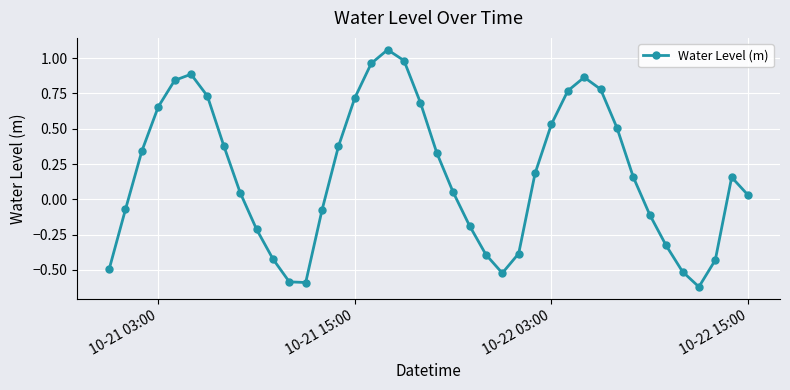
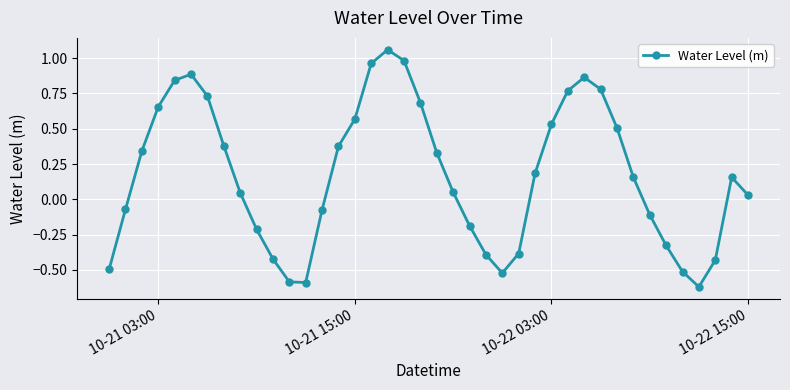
10-21 15:00: 0.72 -> 0.57
